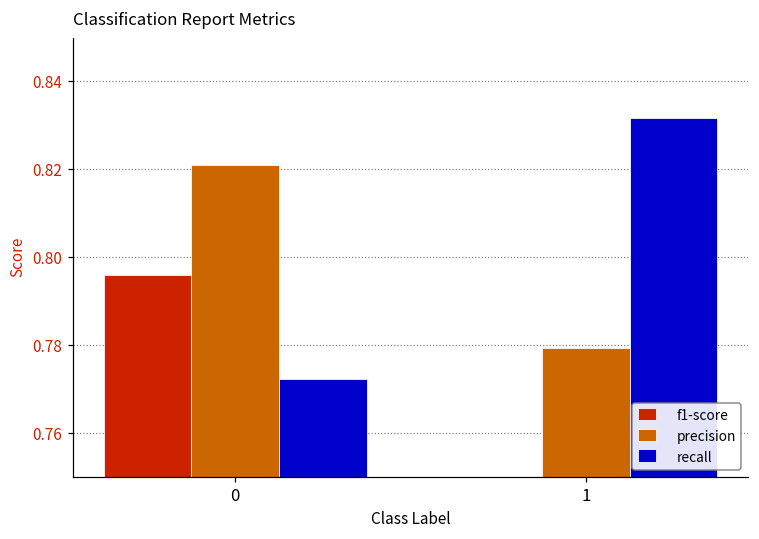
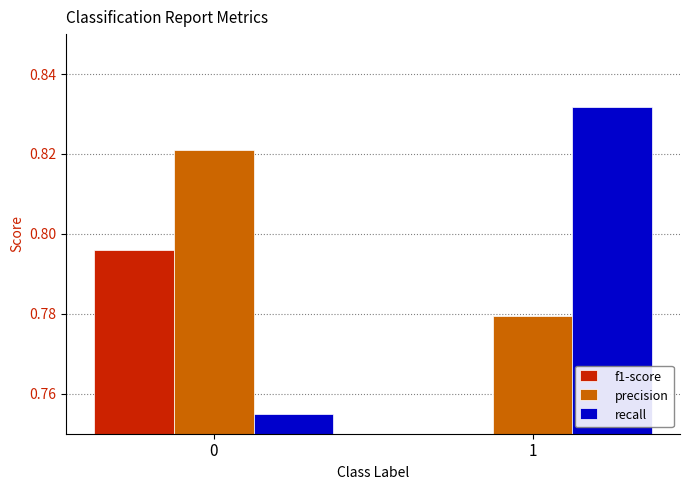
recall, 0: 0.772 -> 0.755
